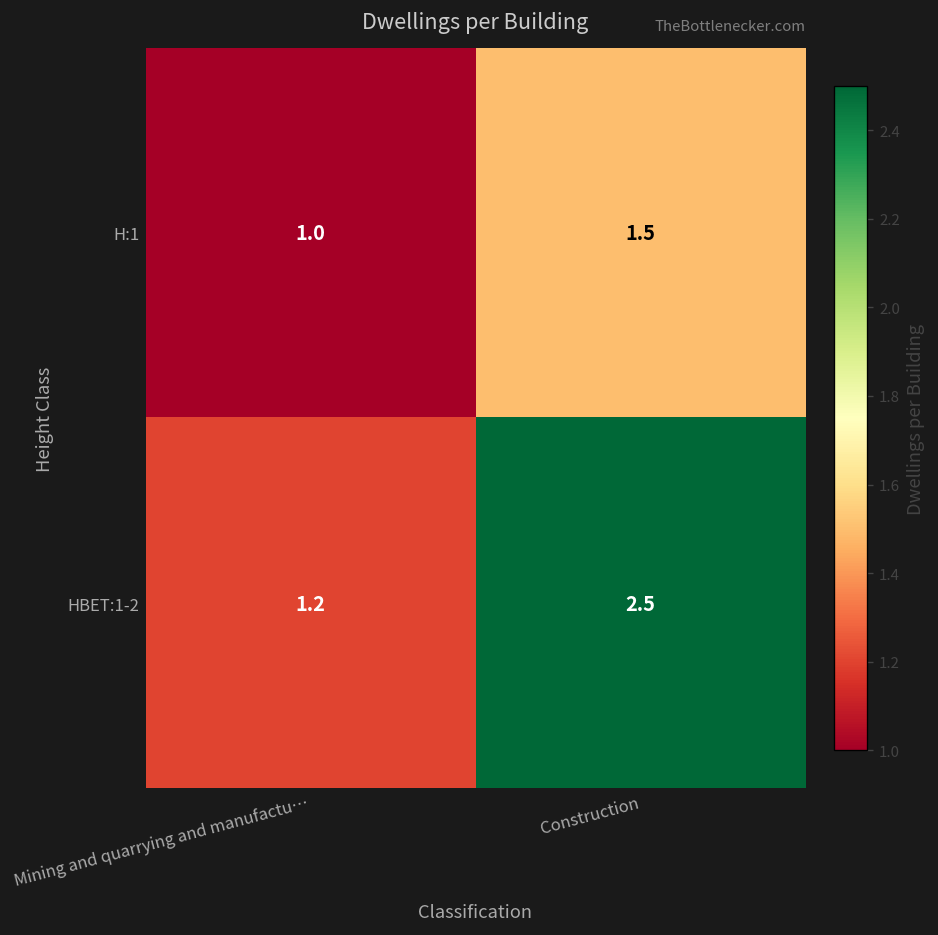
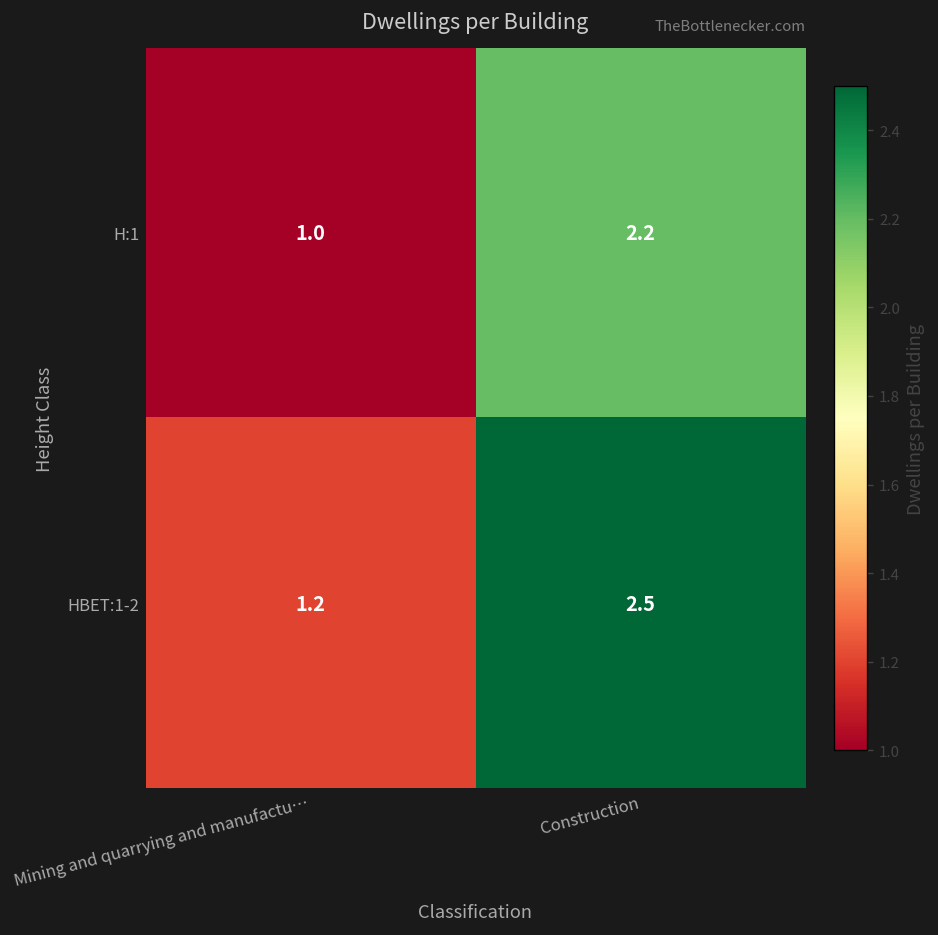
H:1, Construction: 1.5 -> 2.2
